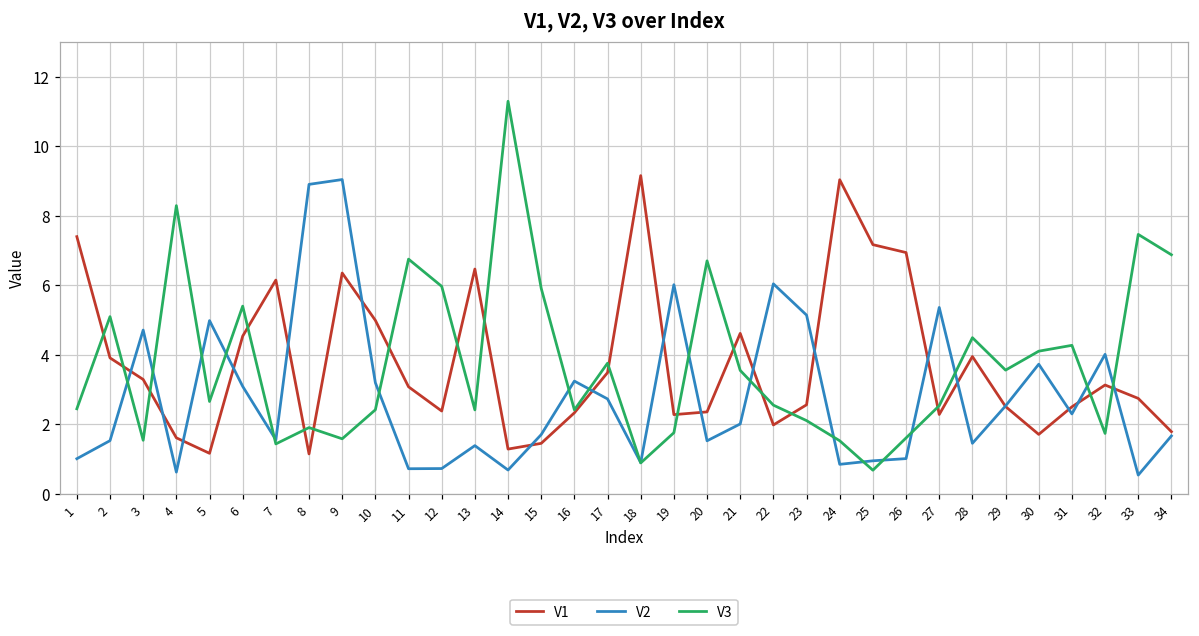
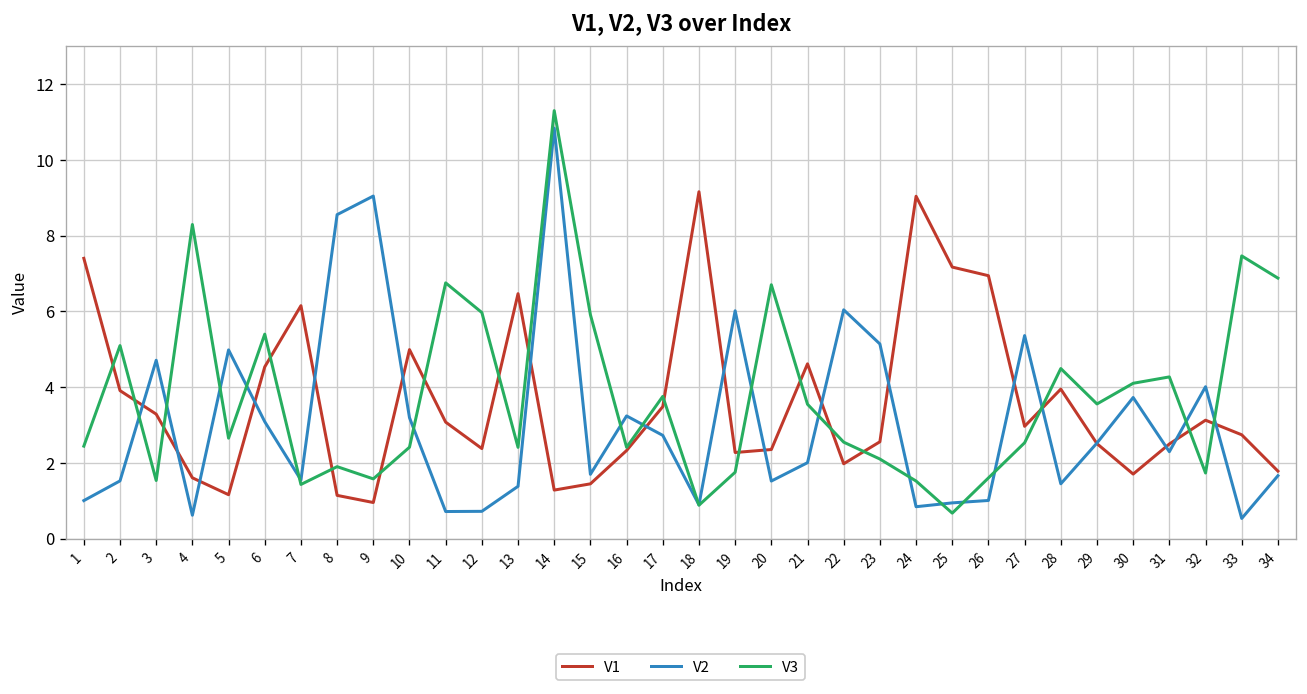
V2, 8: 8.9 -> 8.6
V1, 9: 6.4 -> 1.0
V2, 14: 0.7 -> 10.8
V1, 27: 2.3 -> 3.0
